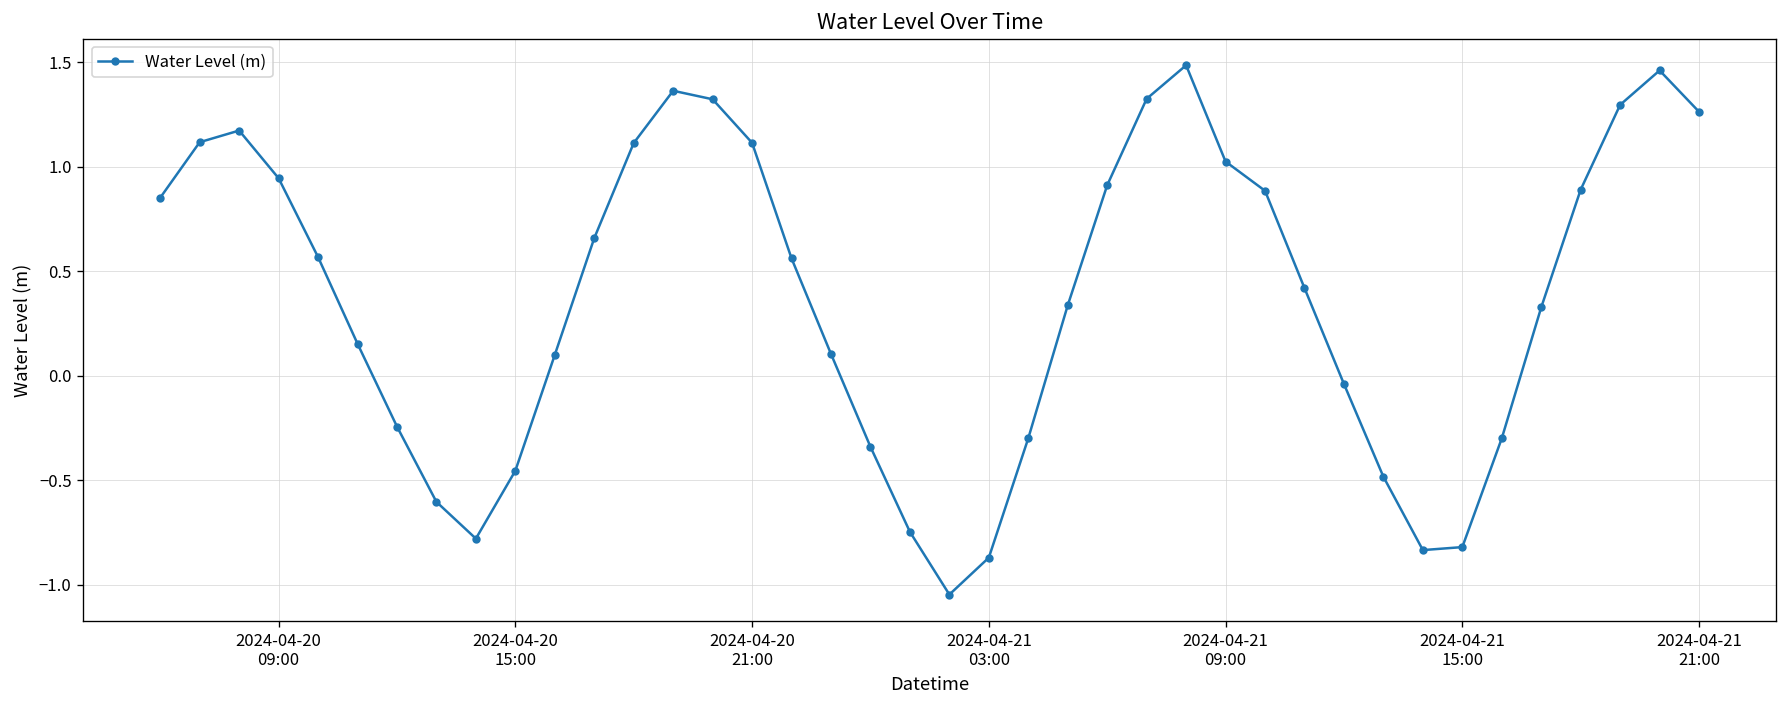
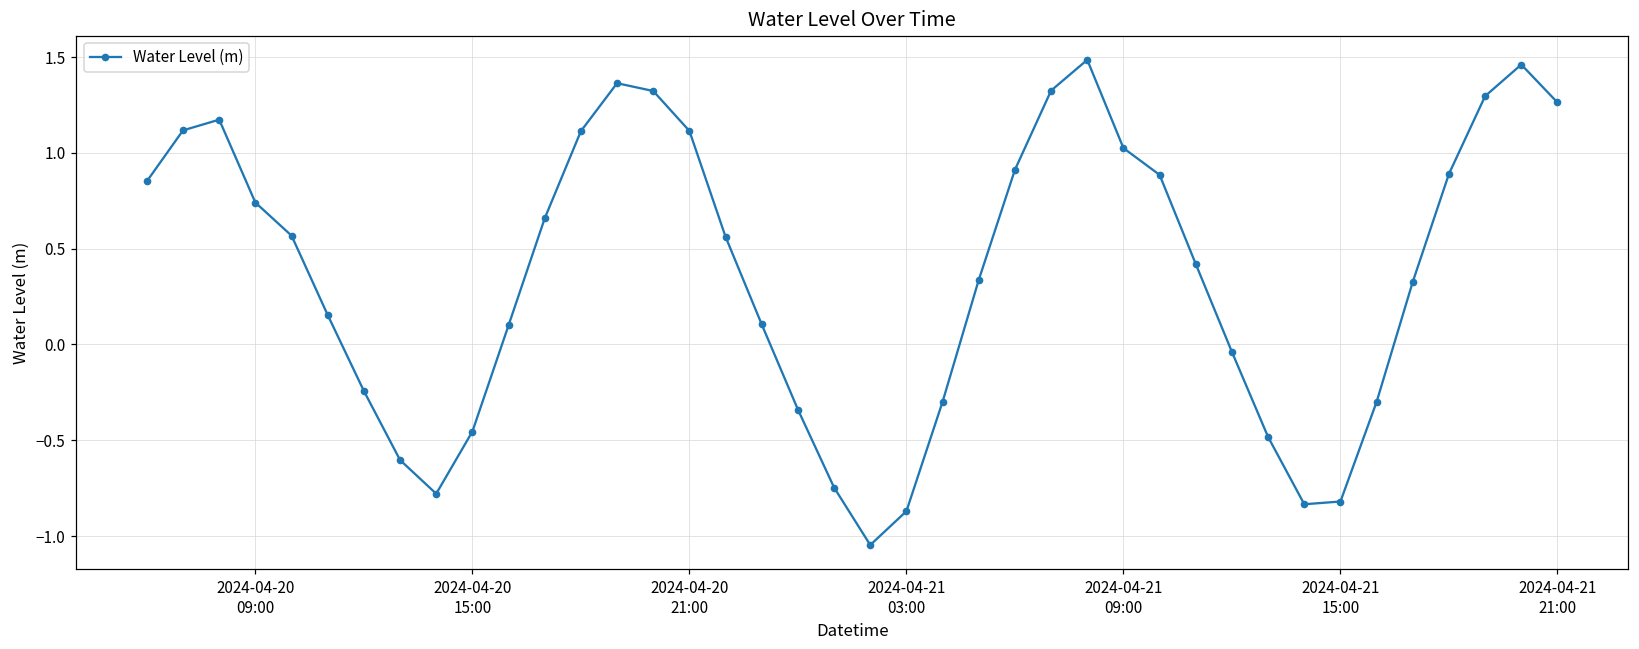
2024-04-20 09:00: 0.94 -> 0.74
